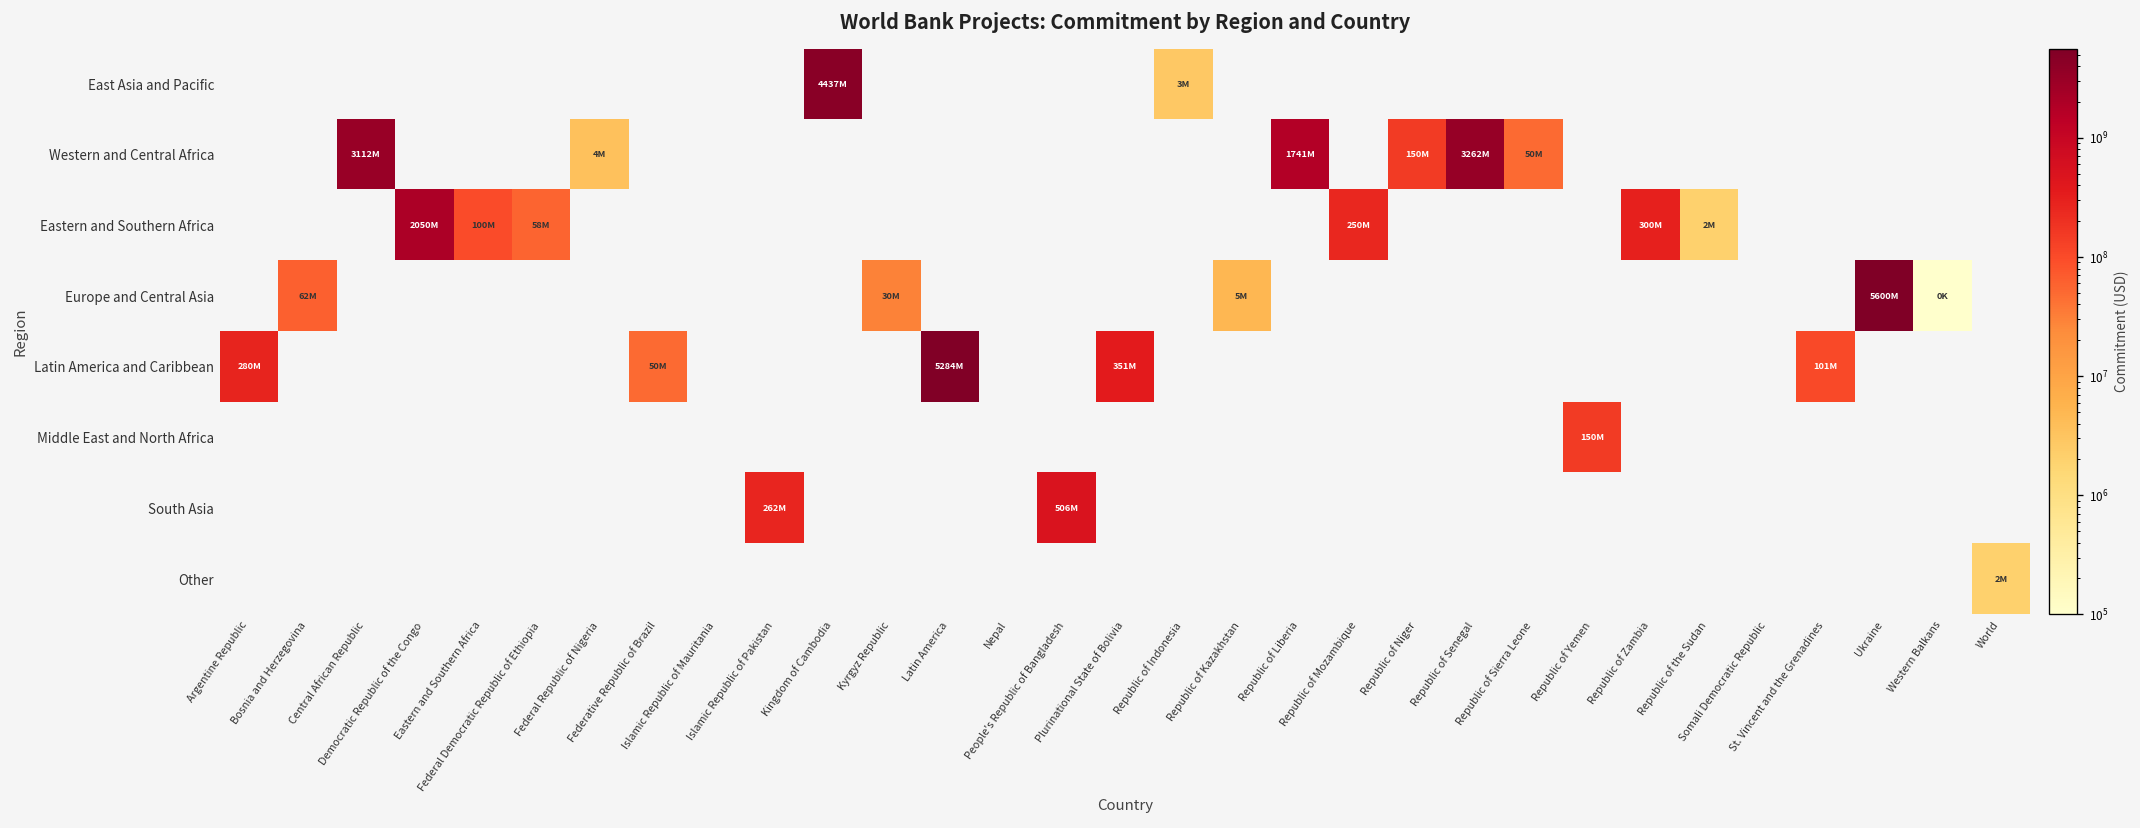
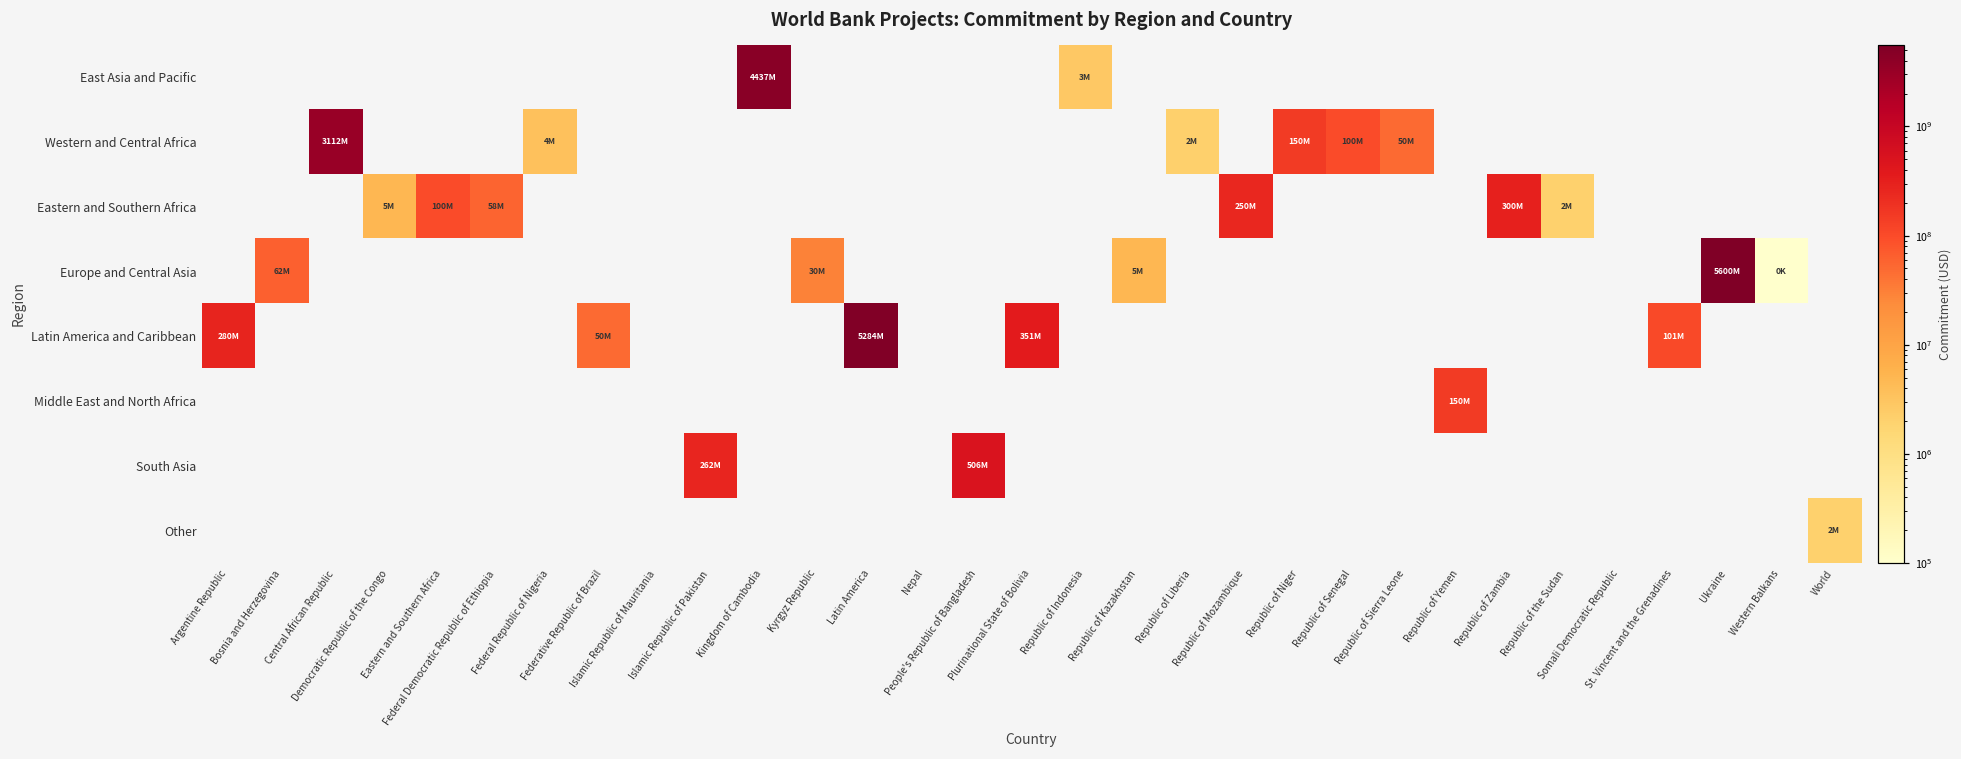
Western and Central Africa, Republic of Liberia: 1741M -> 2M
Western and Central Africa, Republic of Senegal: 3262M -> 100M
Eastern and Southern Africa, Democratic Republic of the Congo: 2050M -> 5M
